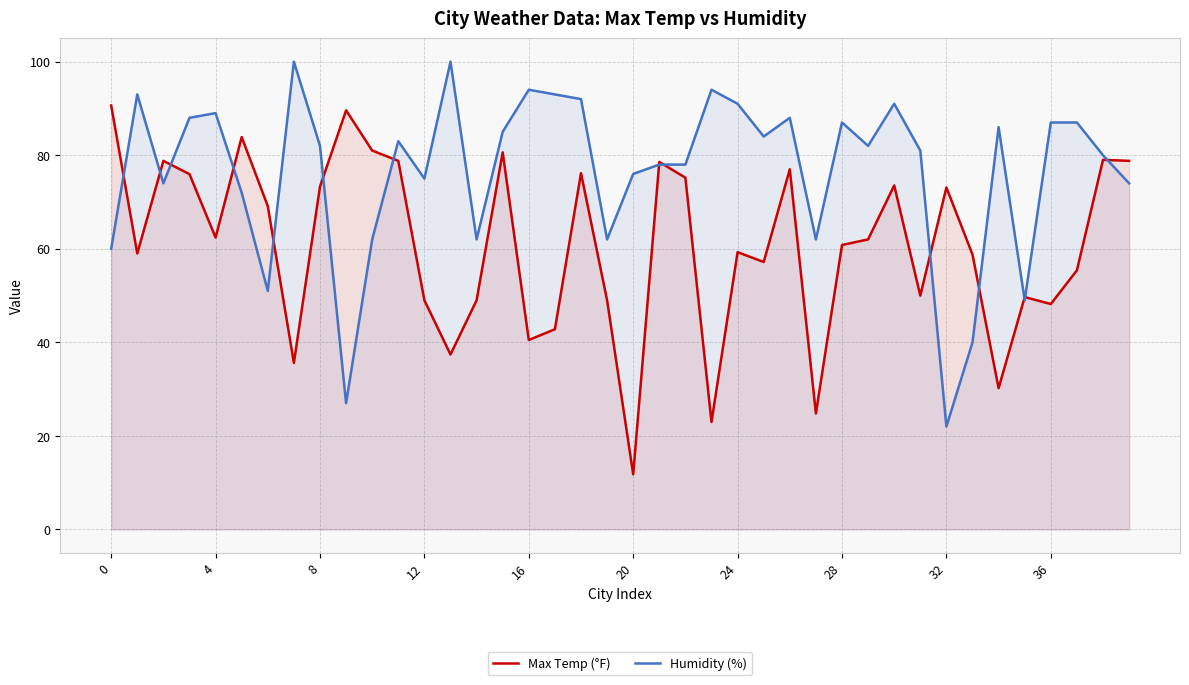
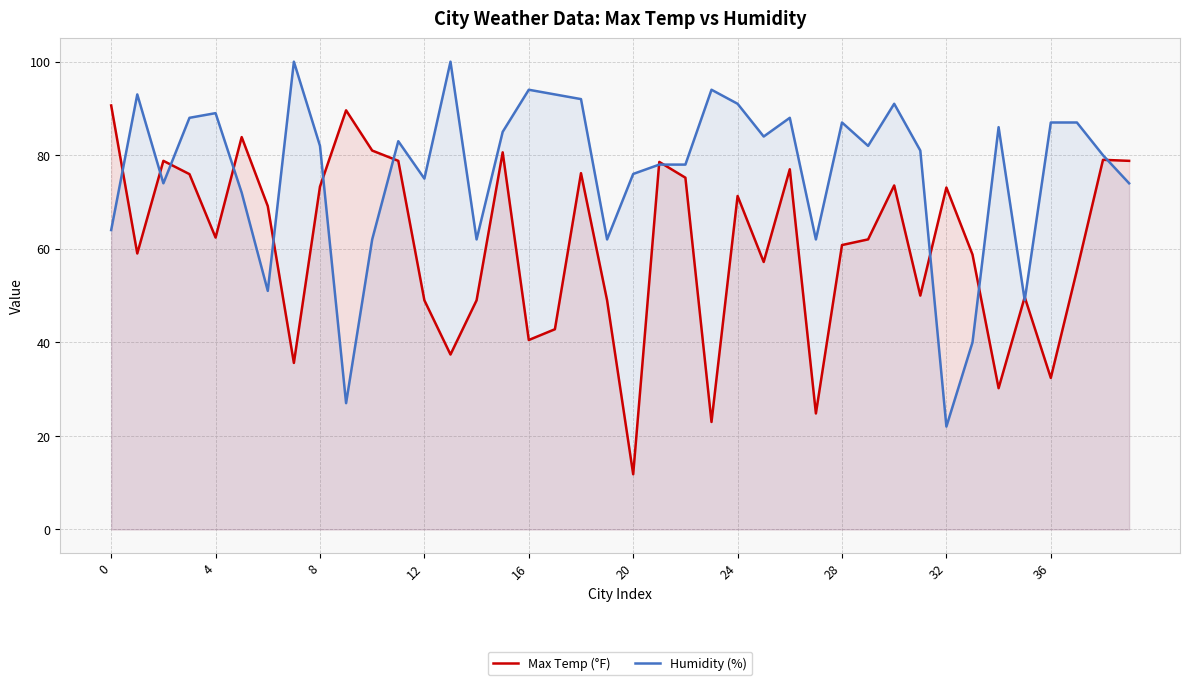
Humidity (%), 0: 60 -> 64
Max Temp (°F), 24: 59 -> 71
Max Temp (°F), 36: 48 -> 32
